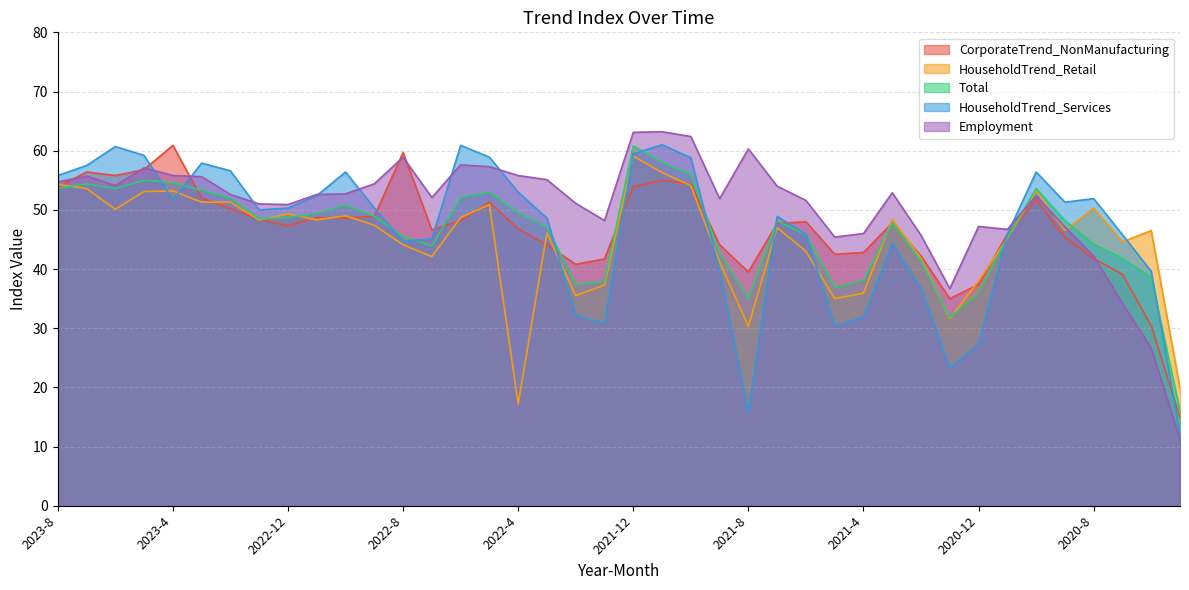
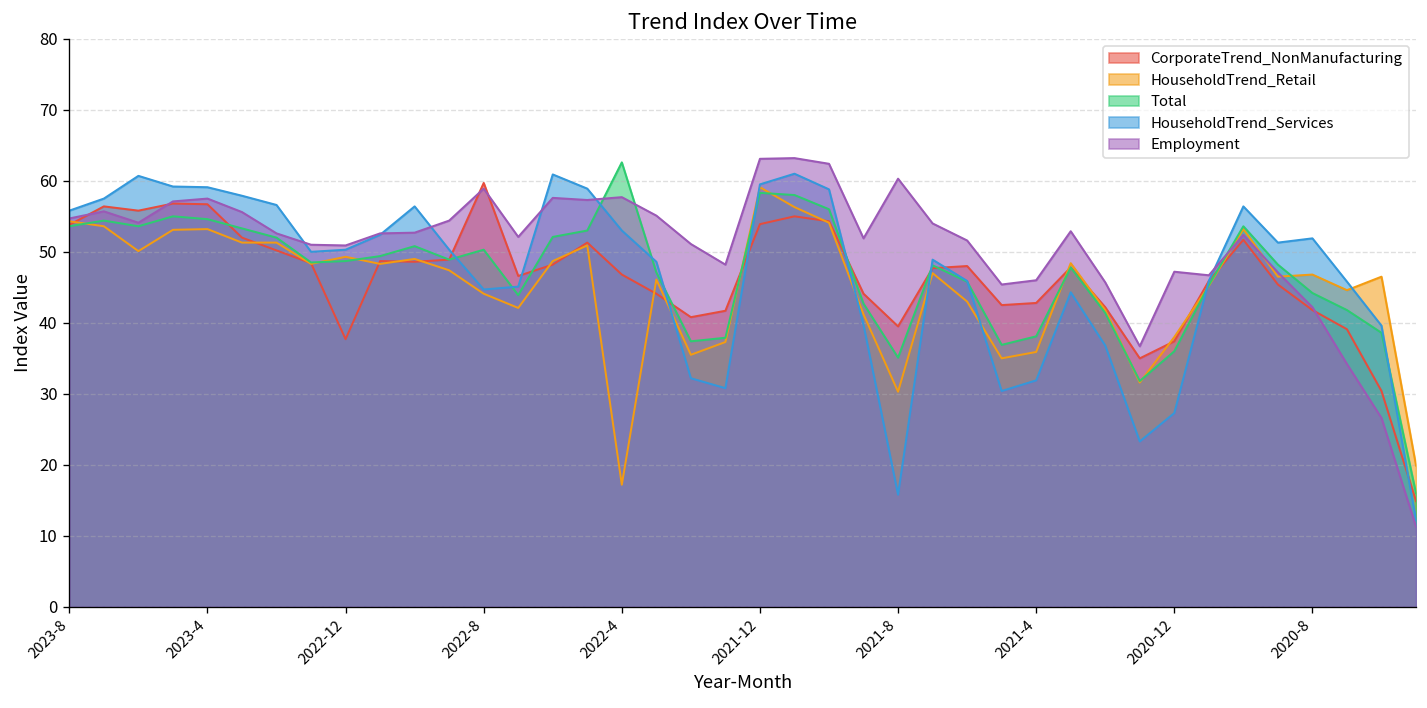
CorporateTrend_NonManufacturing, 2023-4: 61 -> 57
HouseholdTrend_Services, 2023-4: 52 -> 59
Employment, 2023-4: 56 -> 58
CorporateTrend_NonManufacturing, 2022-12: 47 -> 38
Total, 2022-8: 46 -> 50
Total, 2022-4: 50 -> 63
Employment, 2022-4: 56 -> 58
Total, 2021-12: 61 -> 58
HouseholdTrend_Retail, 2020-8: 50 -> 47
